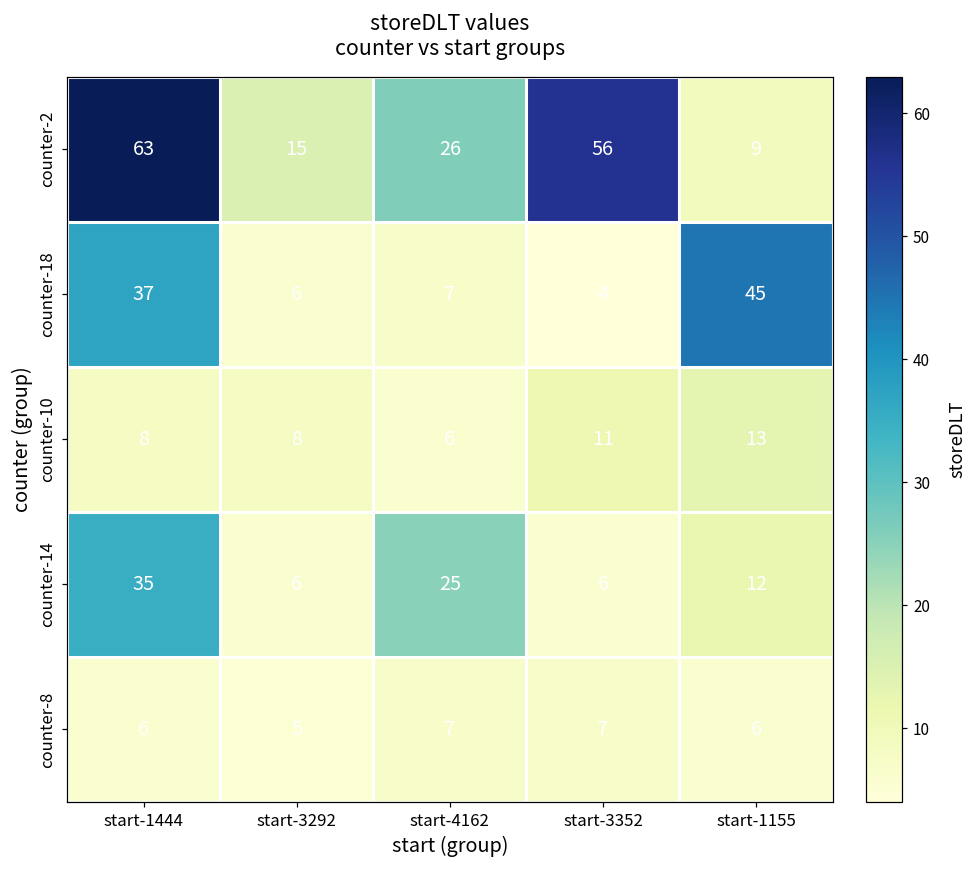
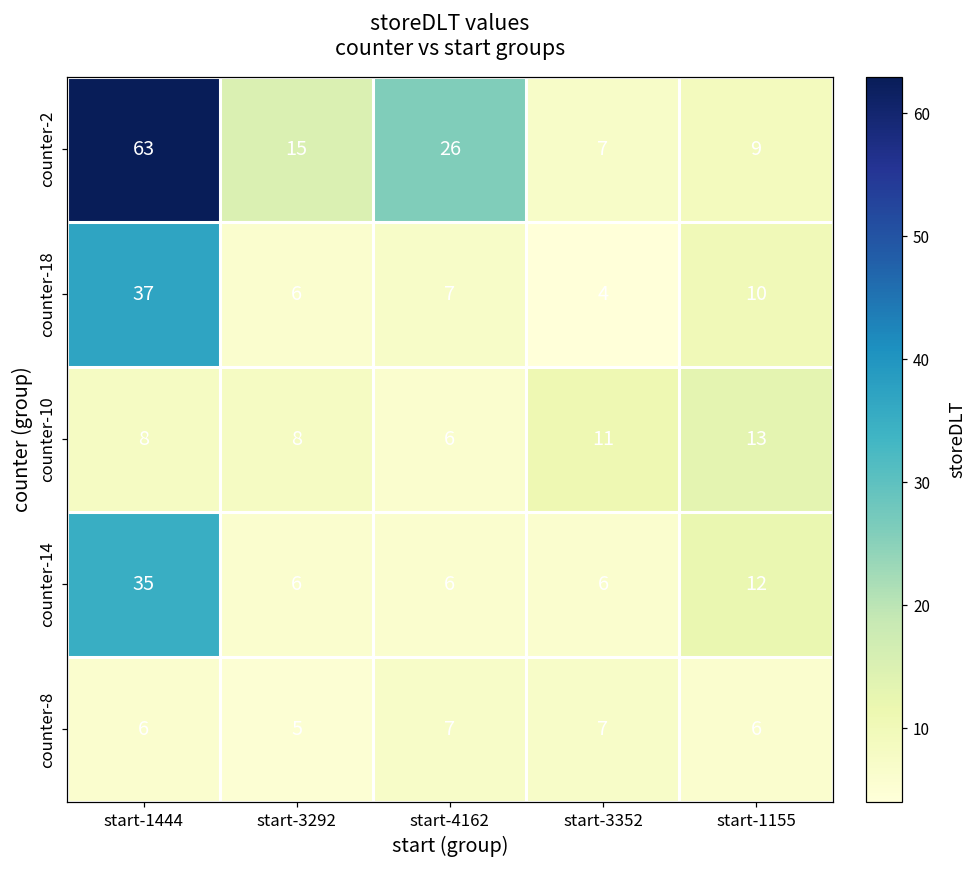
counter-2, start-3352: 56 -> 7
counter-18, start-1155: 45 -> 10
counter-14, start-4162: 25 -> 6
